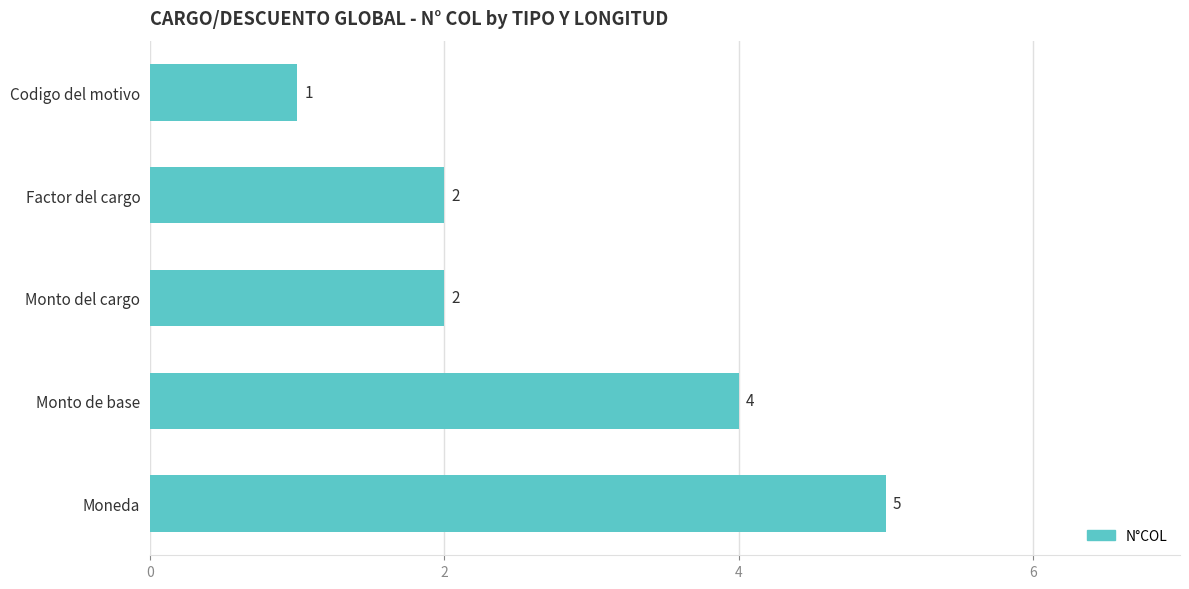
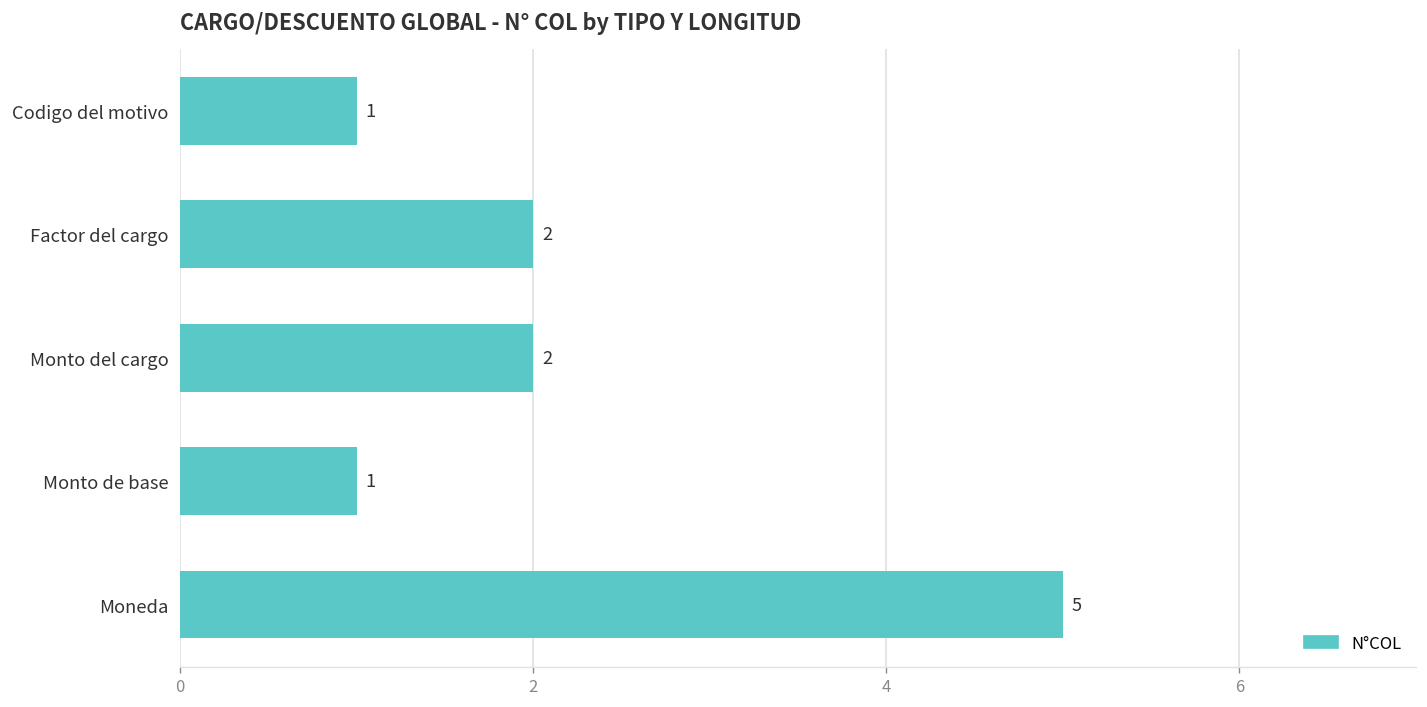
Monto de base: 4 -> 1
